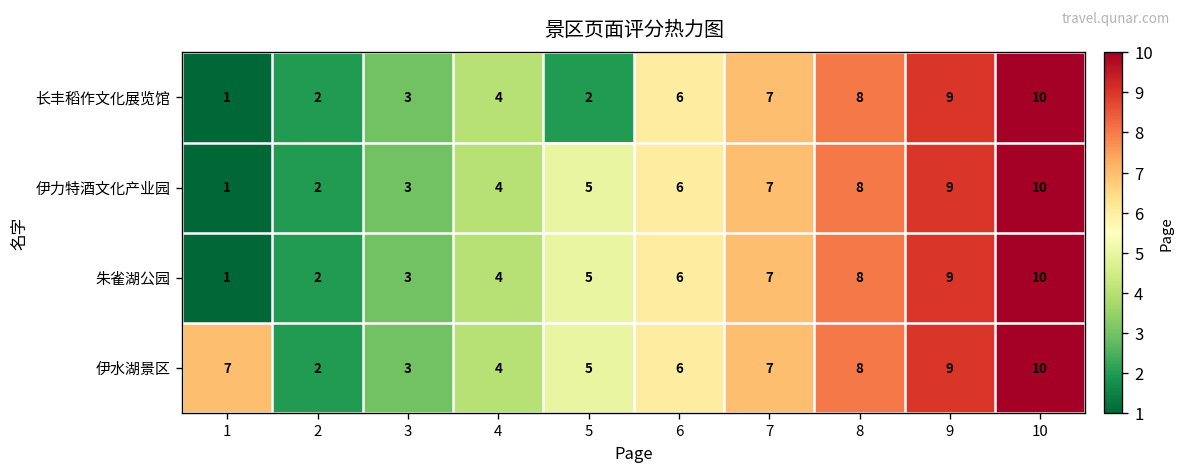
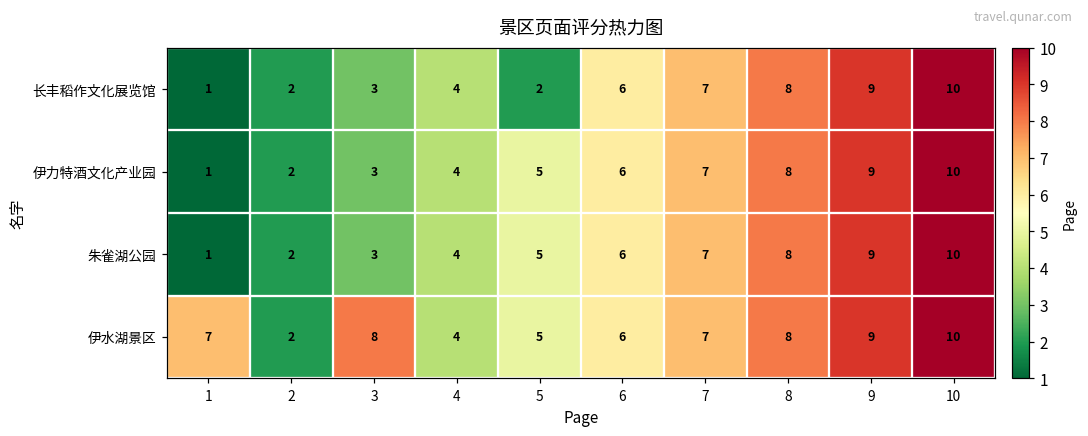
伊水湖景区, 3: 3 -> 8
